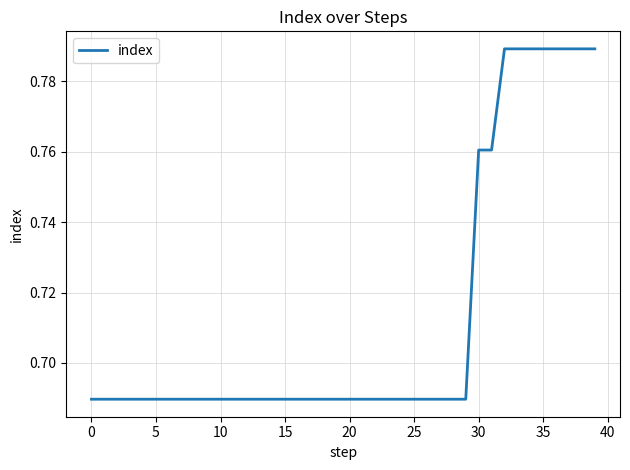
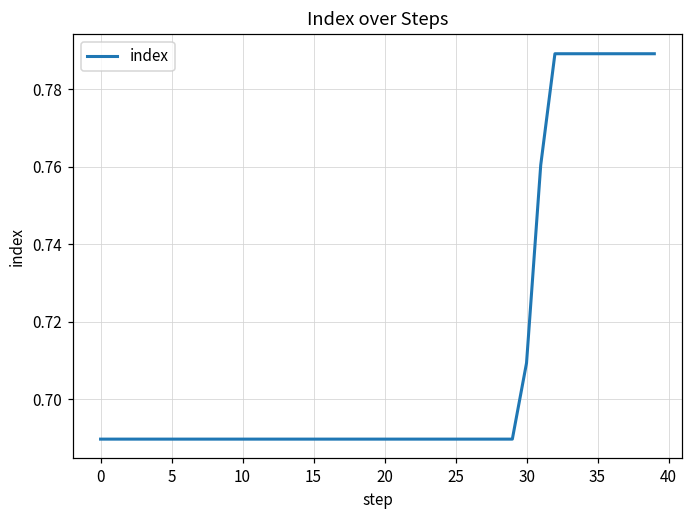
30: 0.760 -> 0.709
